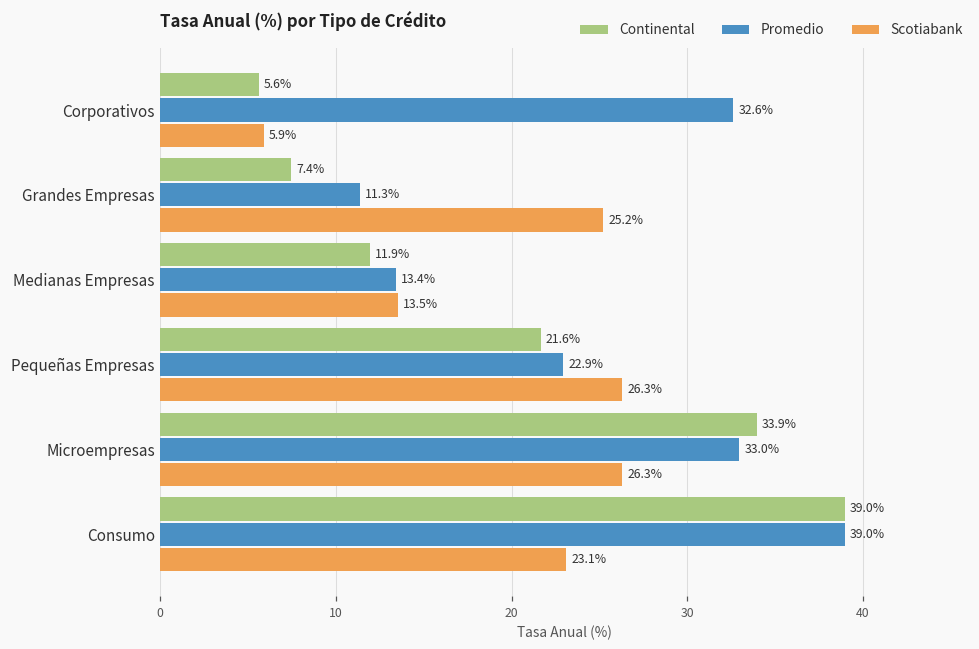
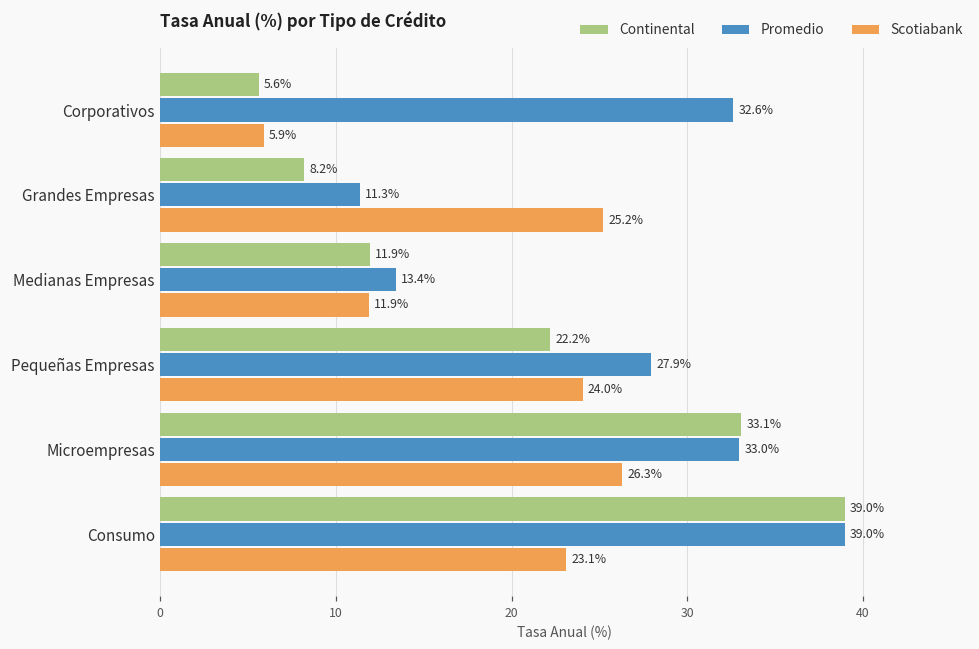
Continental, Grandes Empresas: 7.4% -> 8.2%
Scotiabank, Medianas Empresas: 13.5% -> 11.9%
Continental, Pequeñas Empresas: 21.6% -> 22.2%
Promedio, Pequeñas Empresas: 22.9% -> 27.9%
Scotiabank, Pequeñas Empresas: 26.3% -> 24.0%
Continental, Microempresas: 33.9% -> 33.1%
